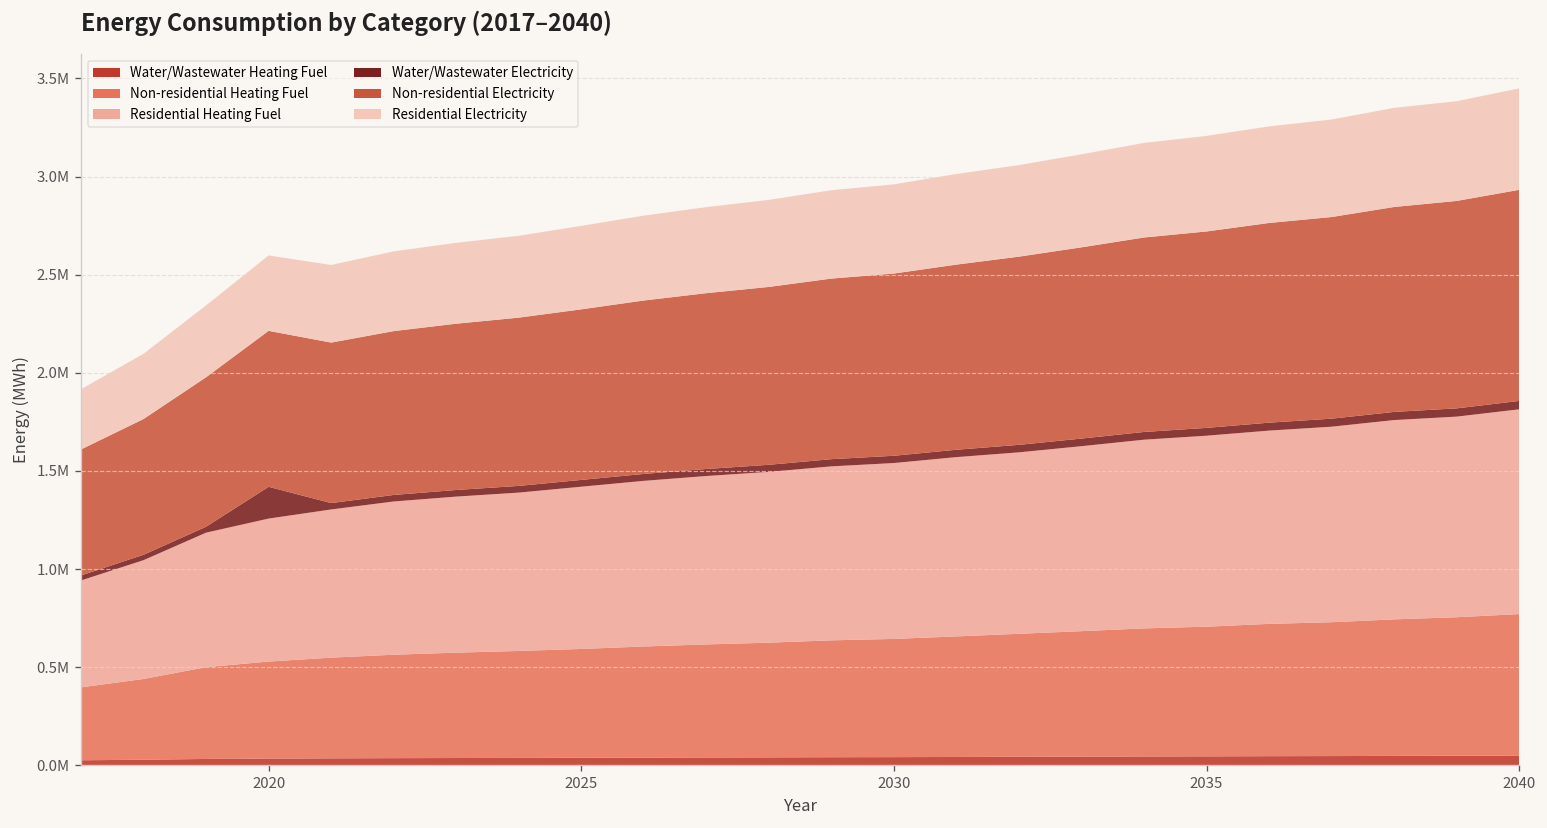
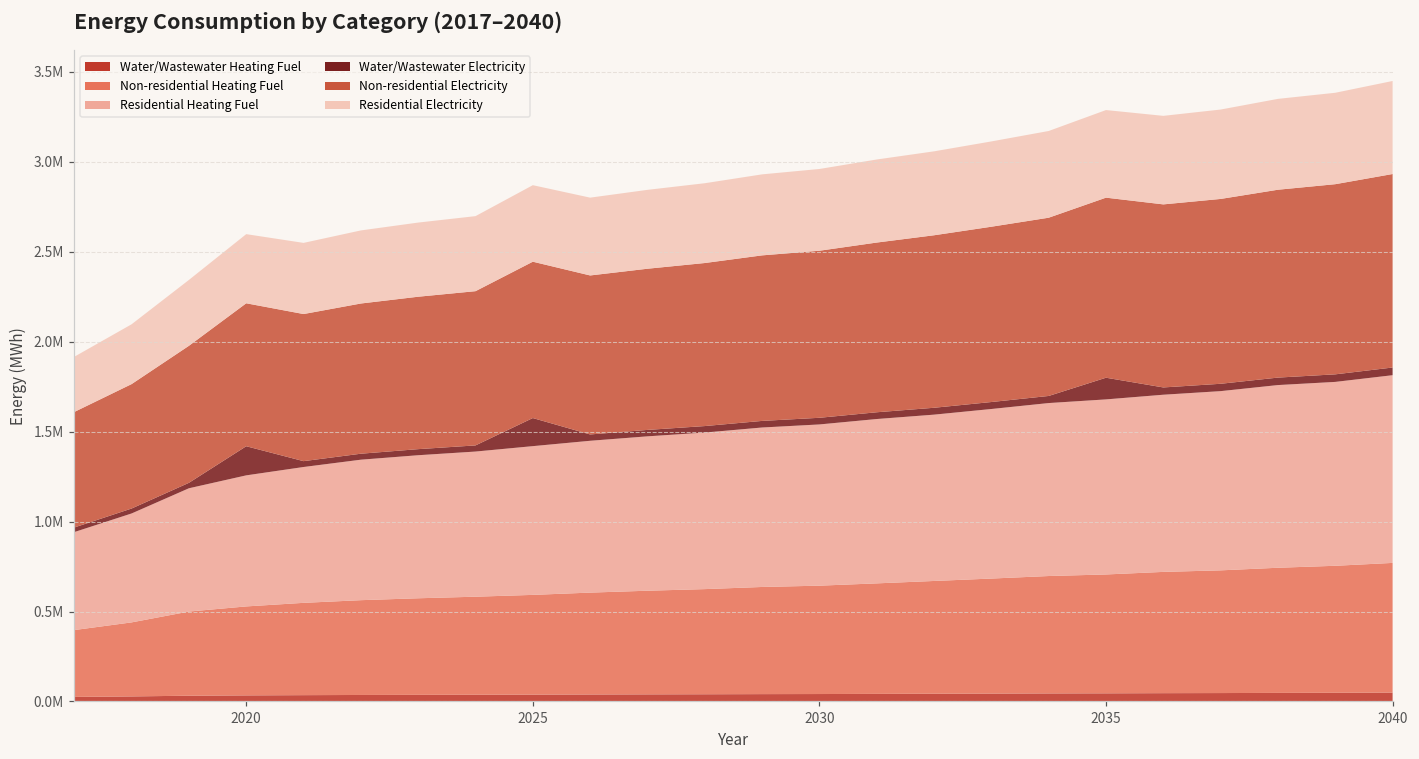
Water/Wastewater Electricity, 2025: 30000 -> 160000
Water/Wastewater Electricity, 2035: 40000 -> 120000
